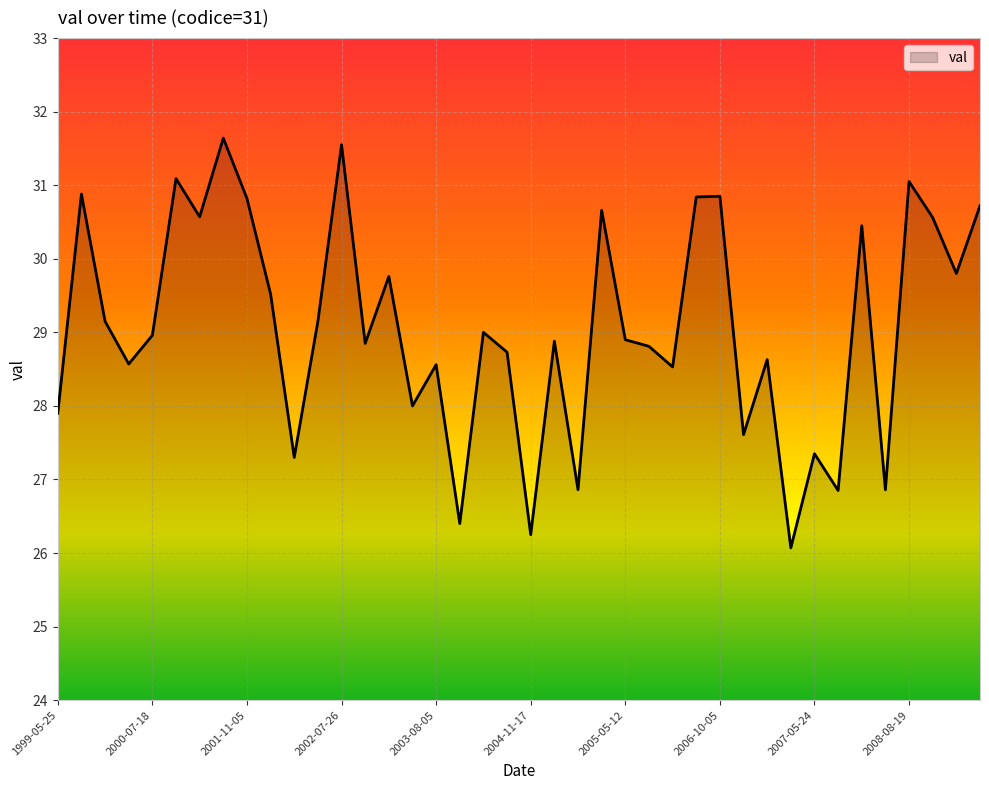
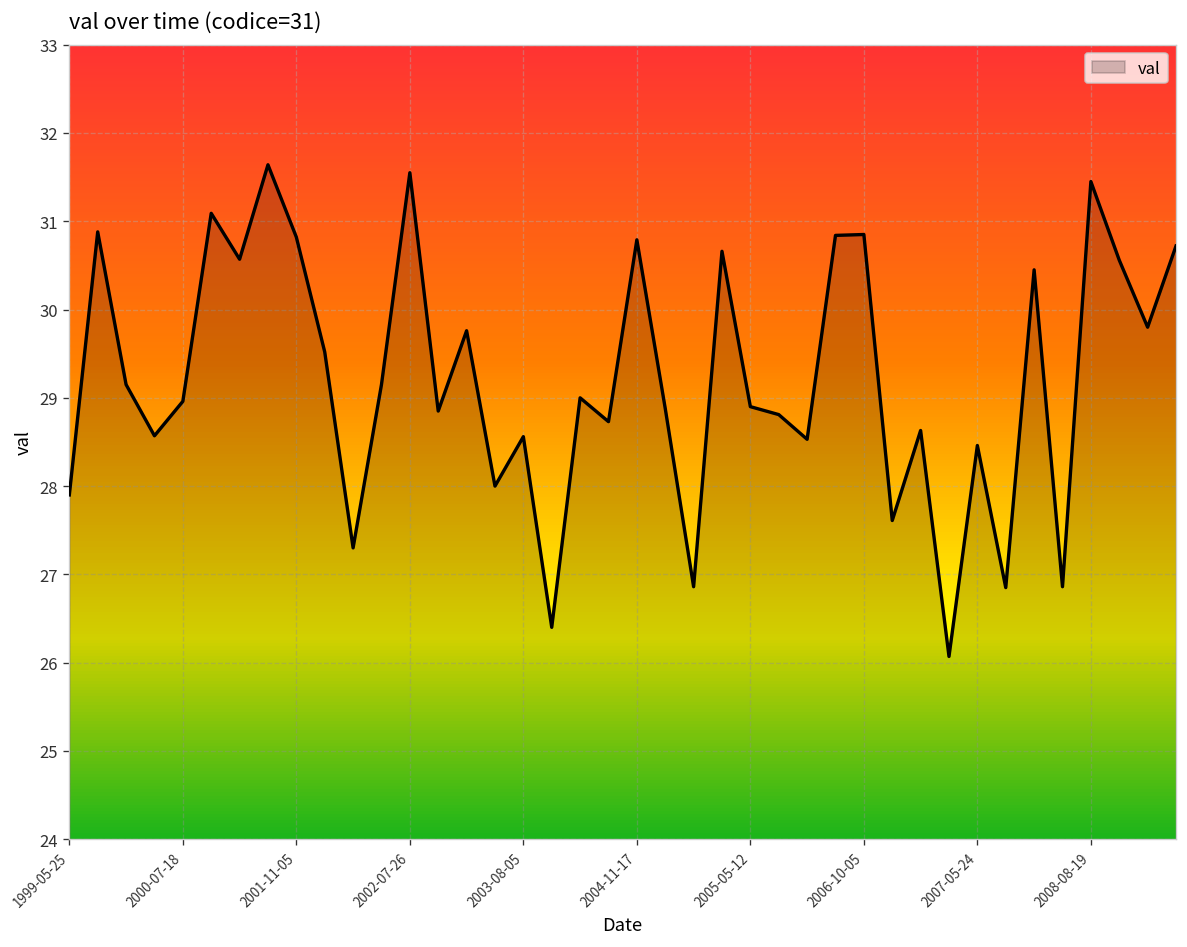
2004-11-17: 26.3 -> 30.8
2007-05-24: 27.4 -> 28.5
2008-08-19: 31.1 -> 31.5
